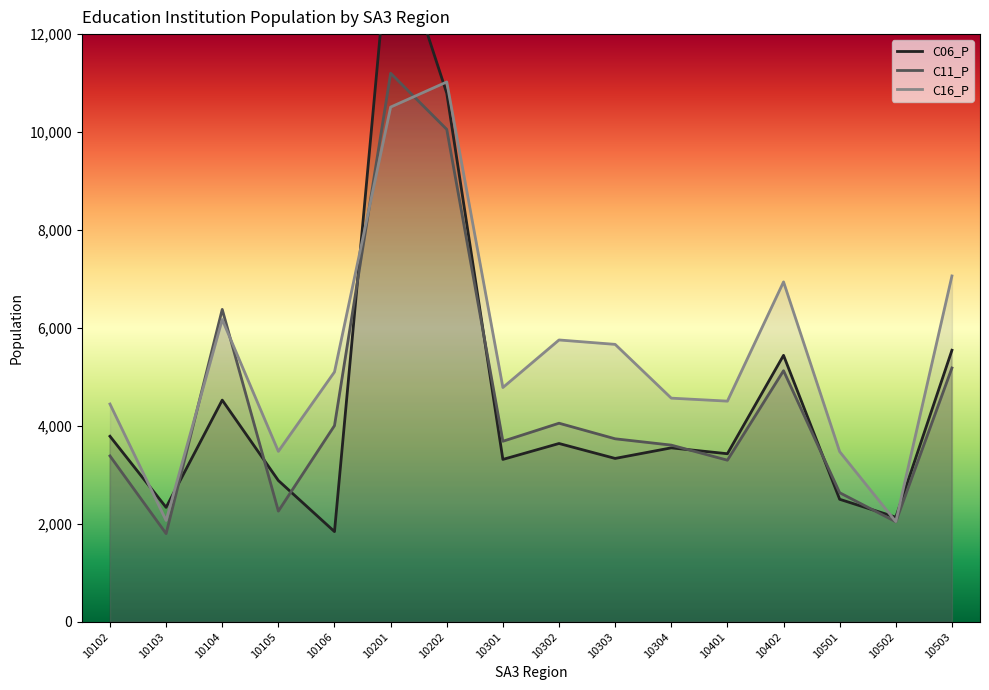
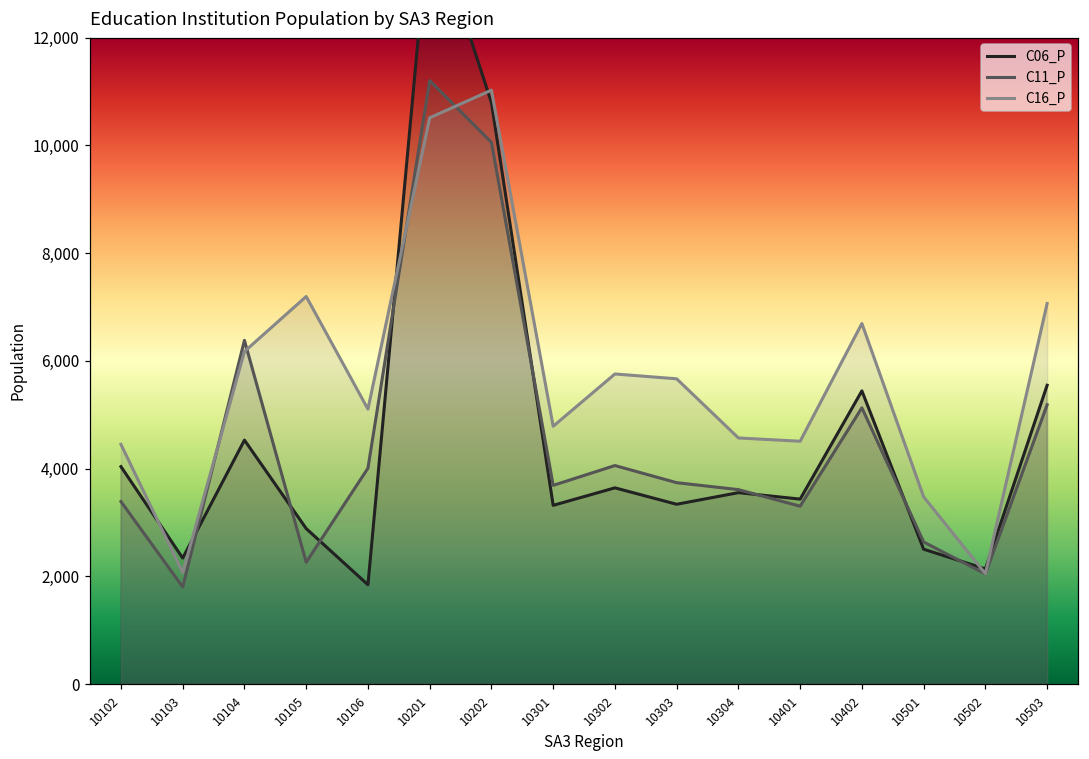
C06_P, 10102: 3,800 -> 4,000
C16_P, 10105: 3,500 -> 7,200
C16_P, 10402: 6,900 -> 6,700
